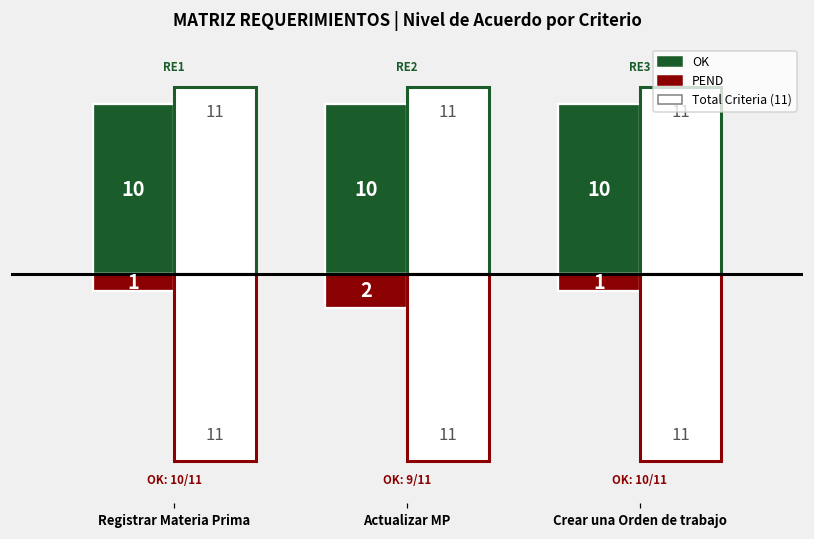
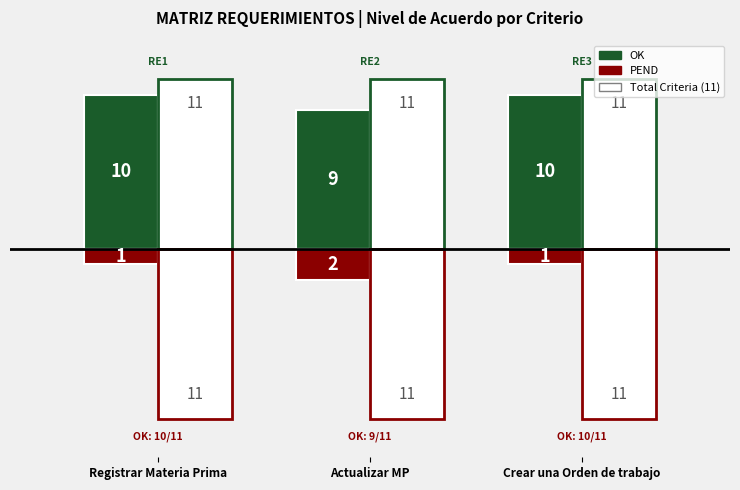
OK, Actualizar MP: 10 -> 9
